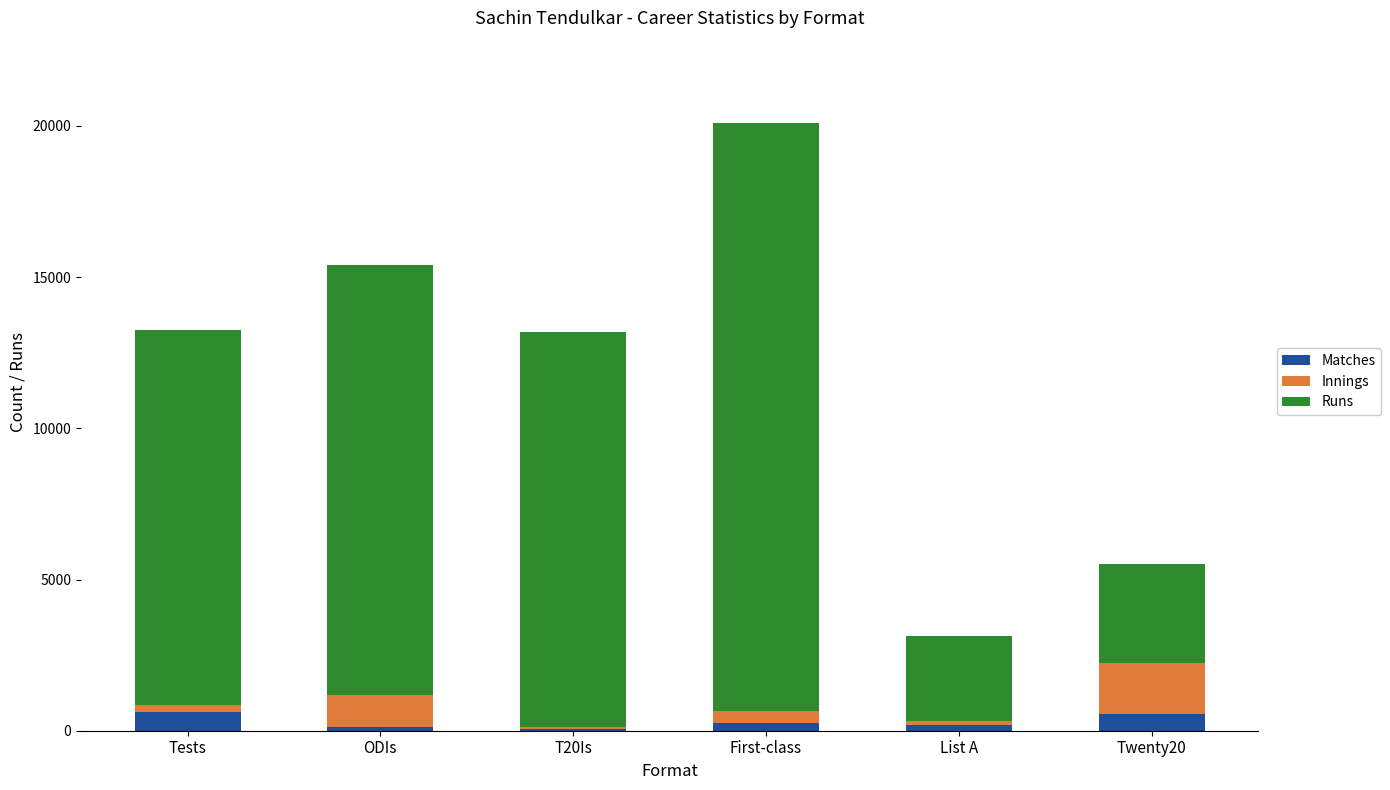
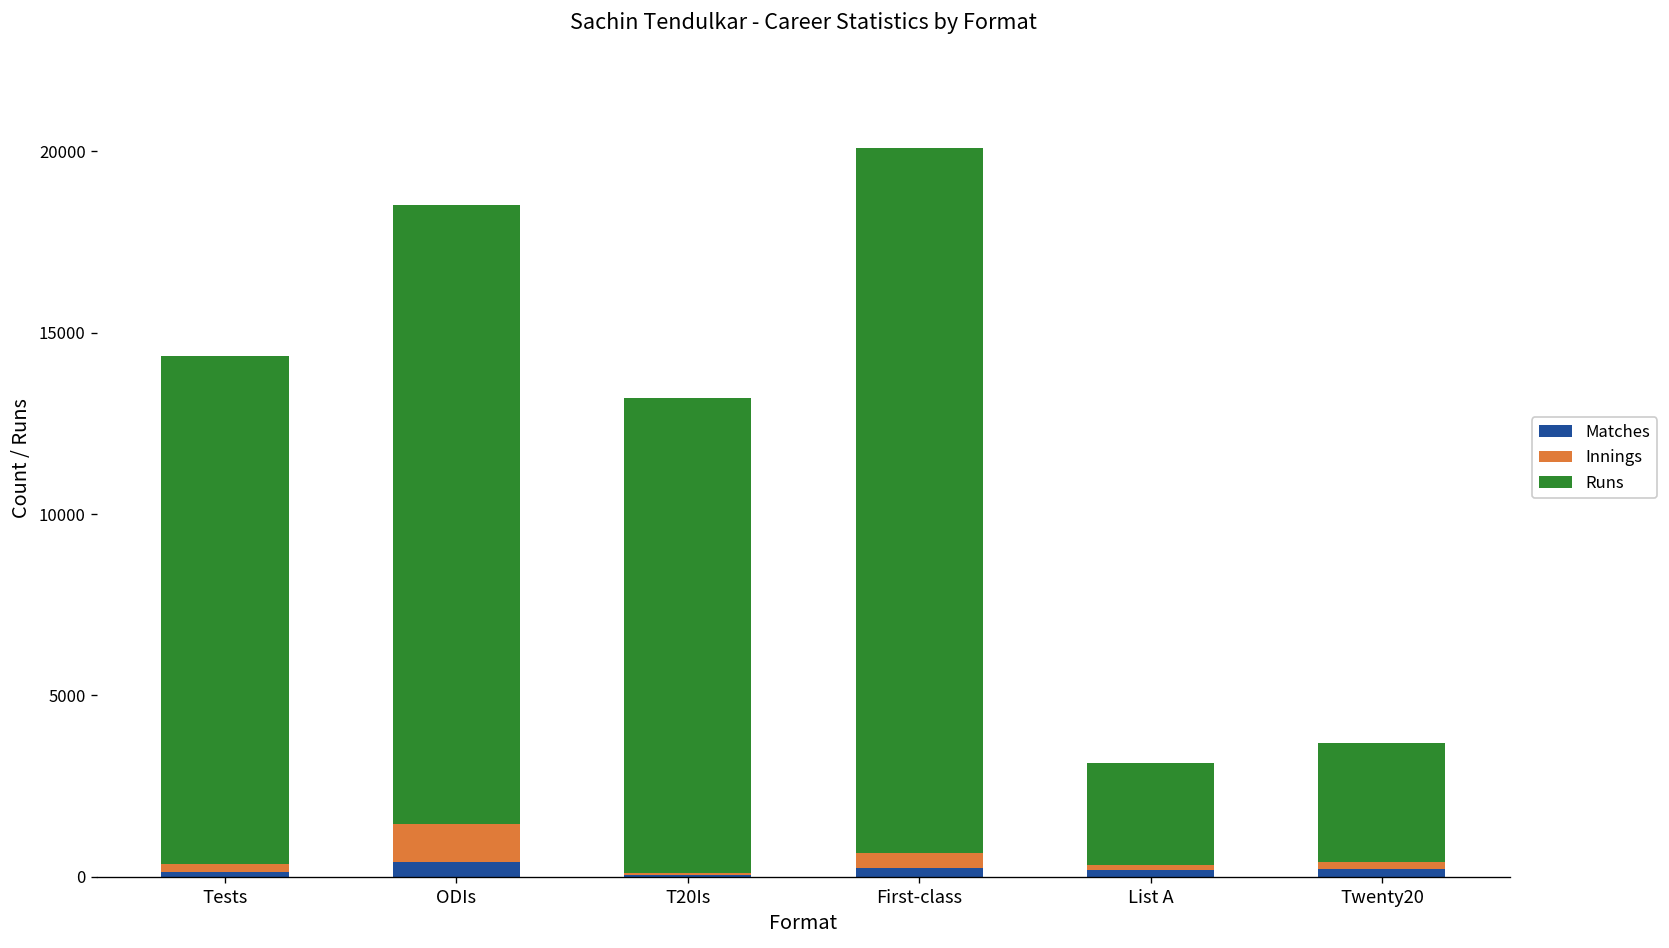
Matches, Tests: 600 -> 100
Runs, Tests: 12400 -> 14000
Matches, ODIs: 100 -> 400
Runs, ODIs: 14200 -> 17100
Matches, Twenty20: 600 -> 200
Innings, Twenty20: 1700 -> 200
